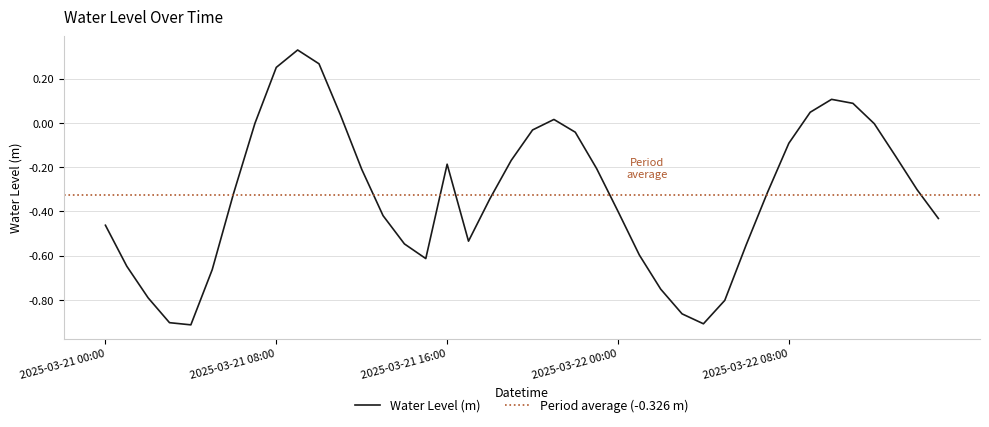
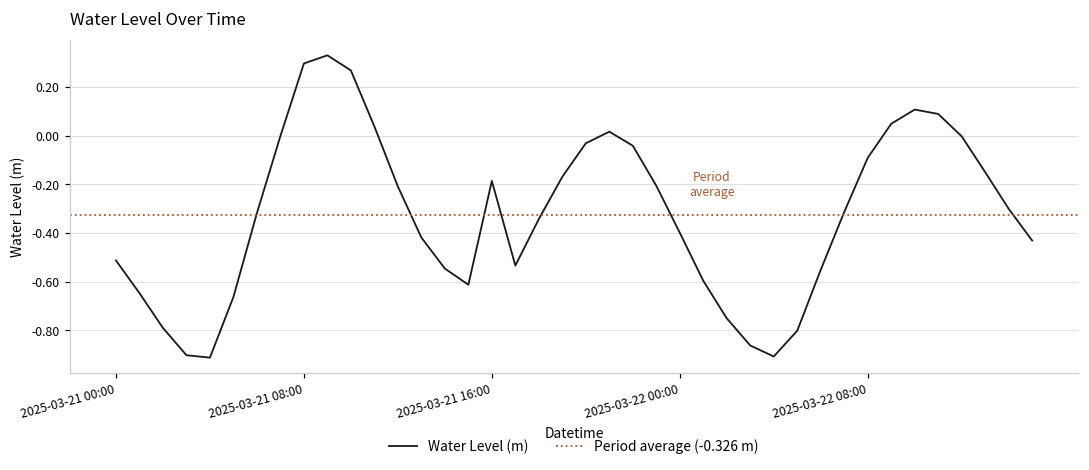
2025-03-21 00:00: -0.46 -> -0.51
2025-03-21 08:00: 0.25 -> 0.30
